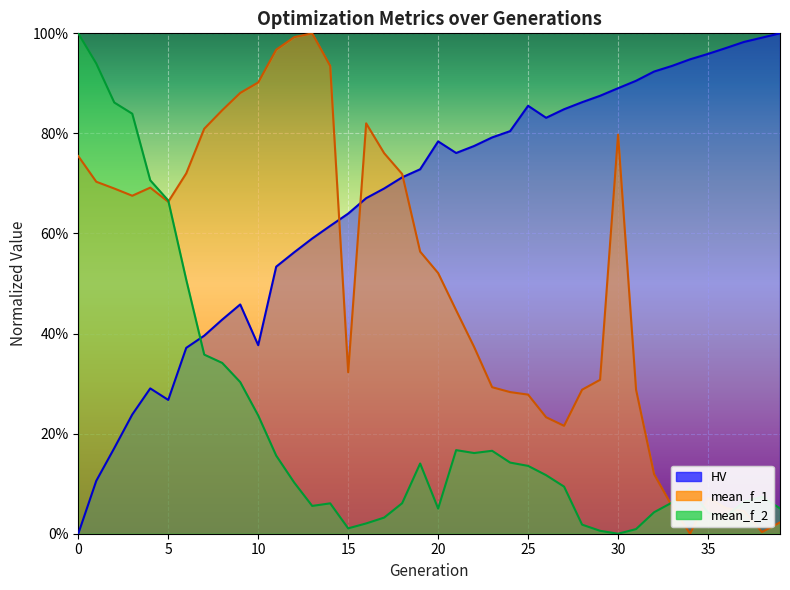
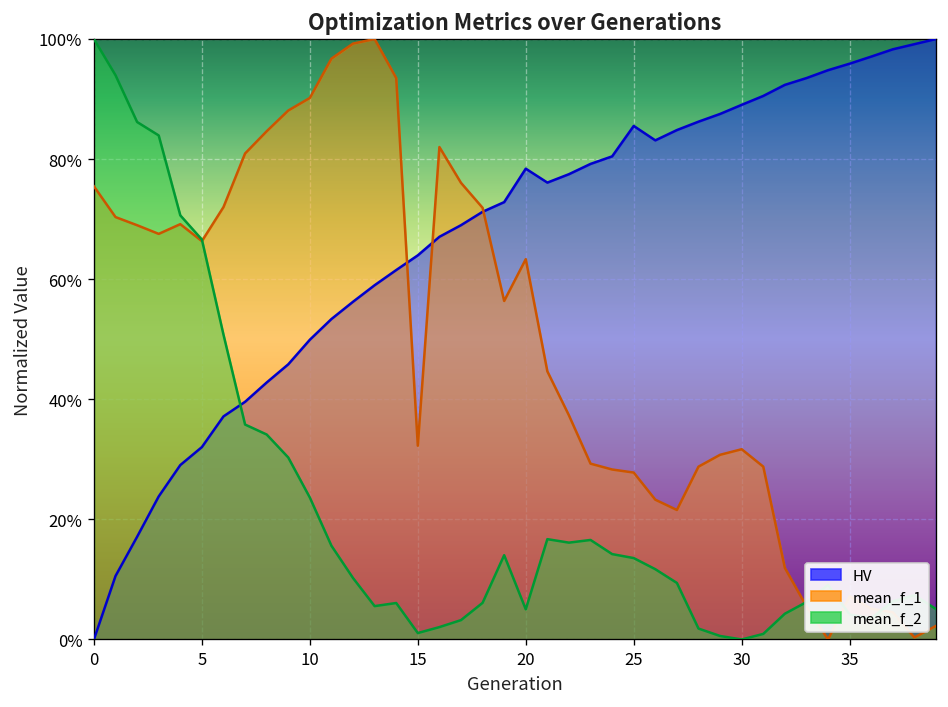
HV, 5: 27% -> 32%
HV, 10: 38% -> 50%
mean_f_1, 20: 52% -> 63%
mean_f_1, 30: 80% -> 32%
